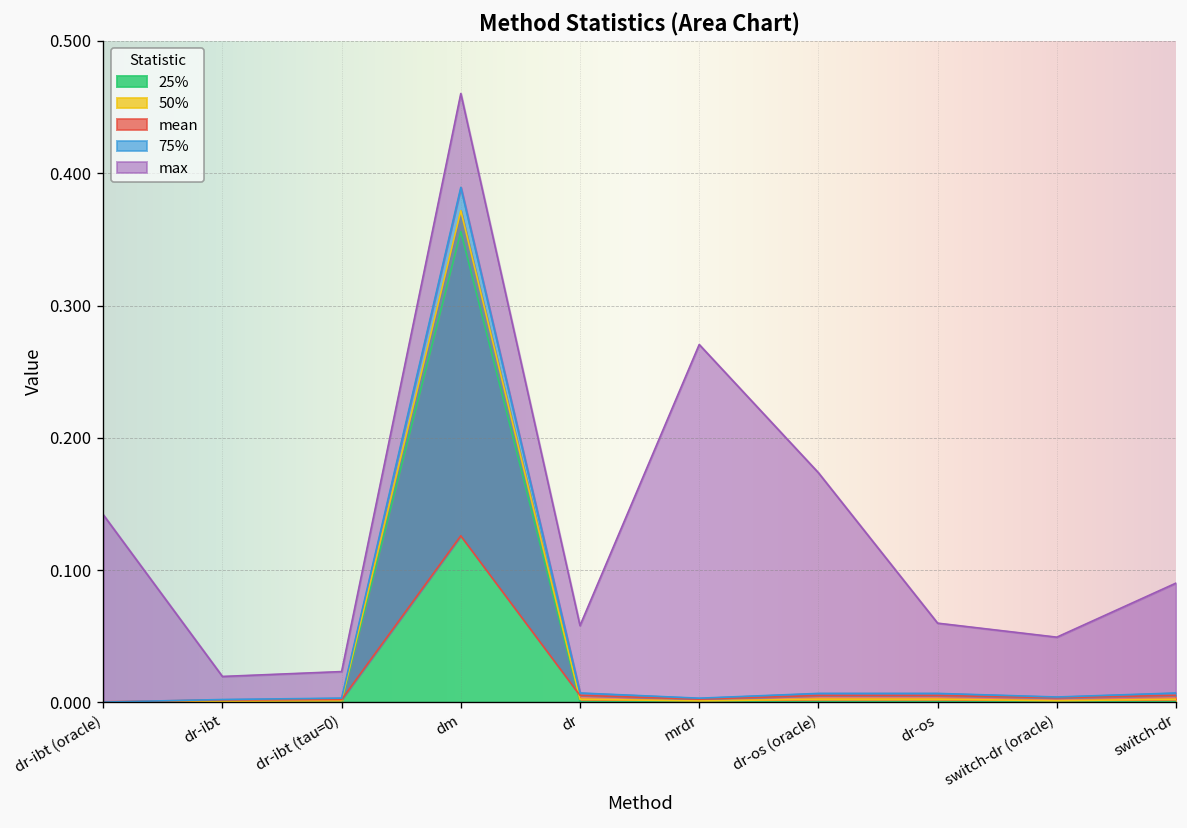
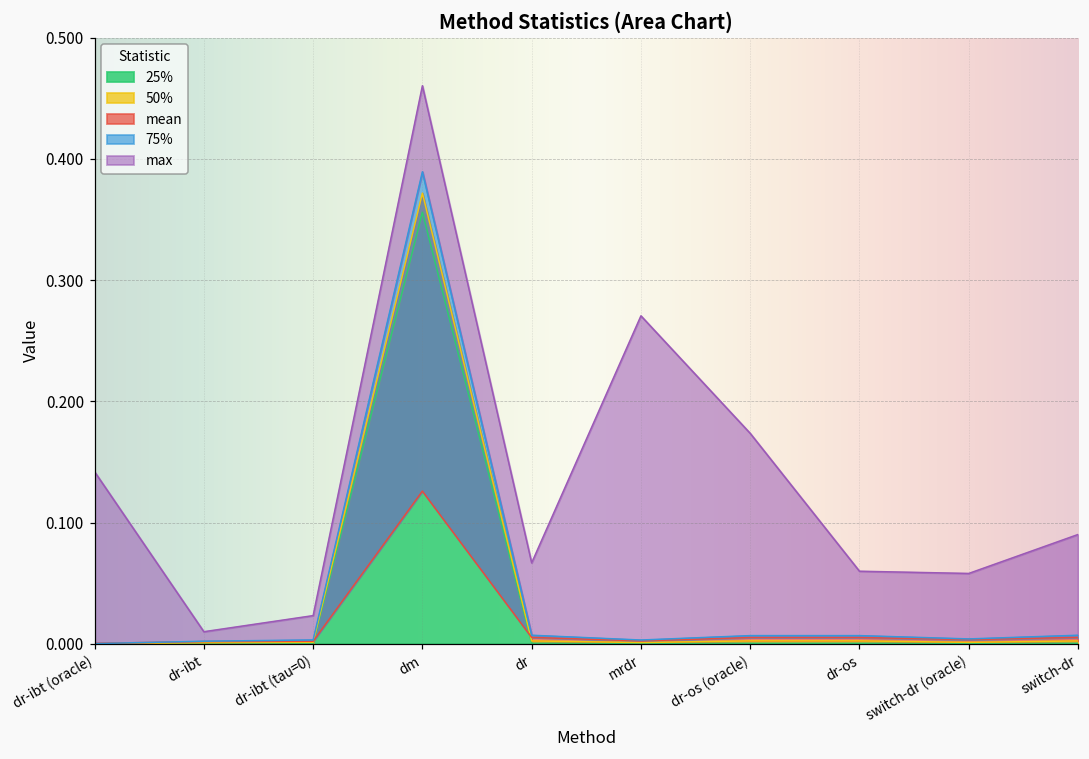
max, dr-ibt: 0.020 -> 0.010
max, dr: 0.058 -> 0.067
max, switch-dr (oracle): 0.049 -> 0.058
